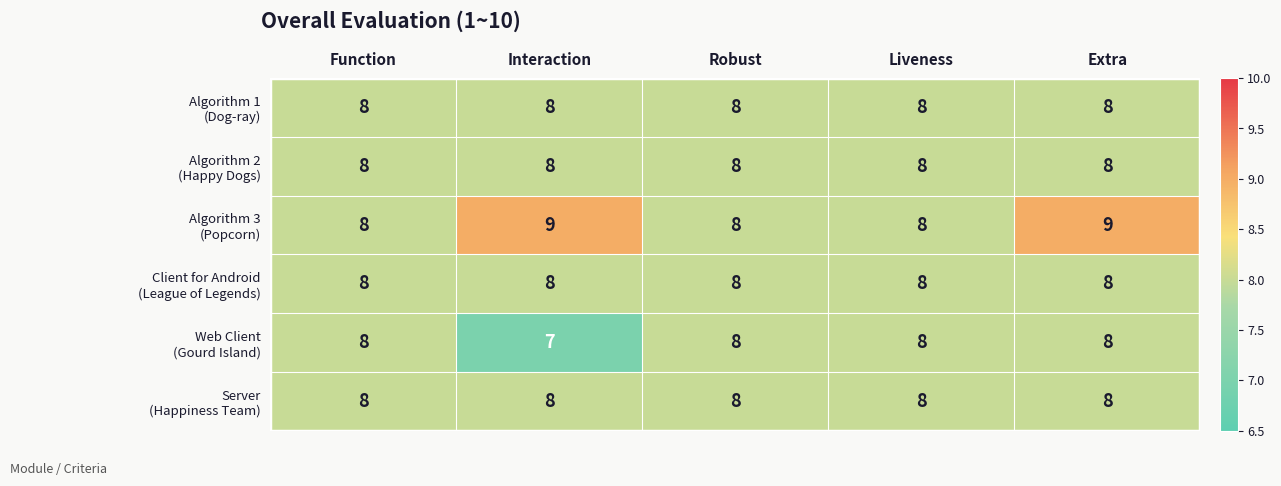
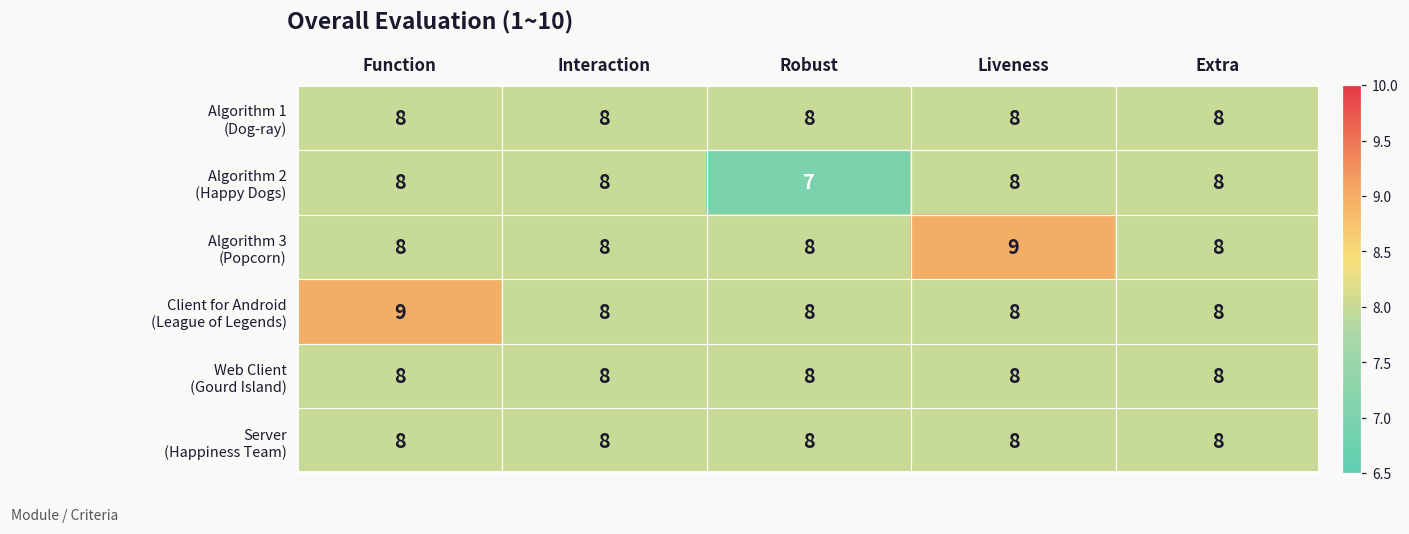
Algorithm 2 (Happy Dogs), Robust: 8 -> 7
Algorithm 3 (Popcorn), Interaction: 9 -> 8
Algorithm 3 (Popcorn), Liveness: 8 -> 9
Algorithm 3 (Popcorn), Extra: 9 -> 8
Client for Android (League of Legends), Function: 8 -> 9
Web Client (Gourd Island), Interaction: 7 -> 8
